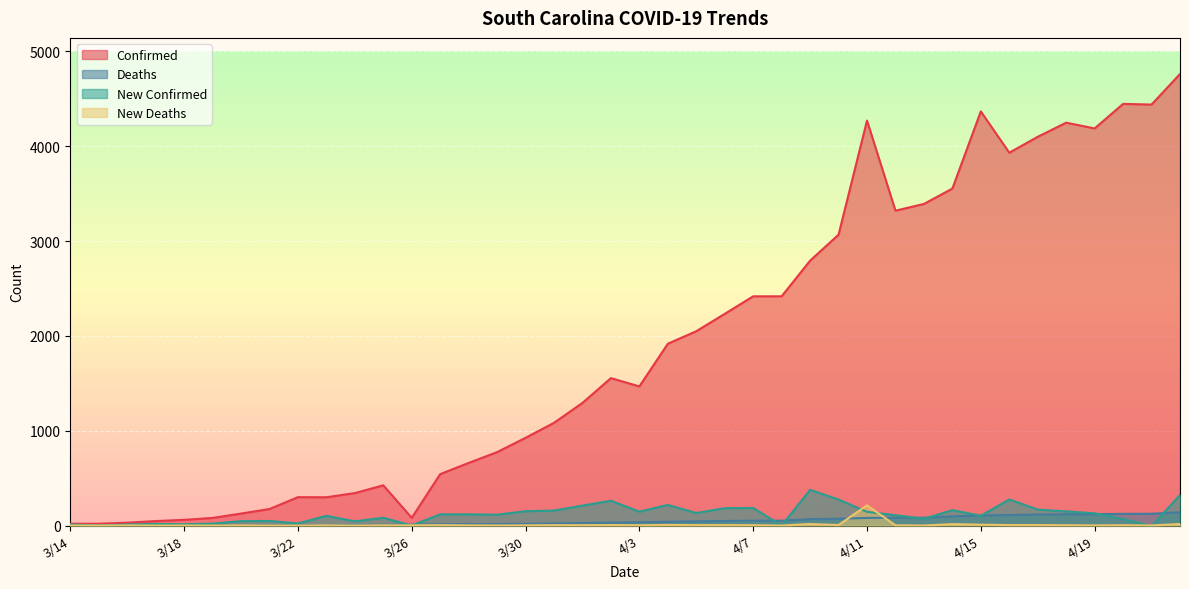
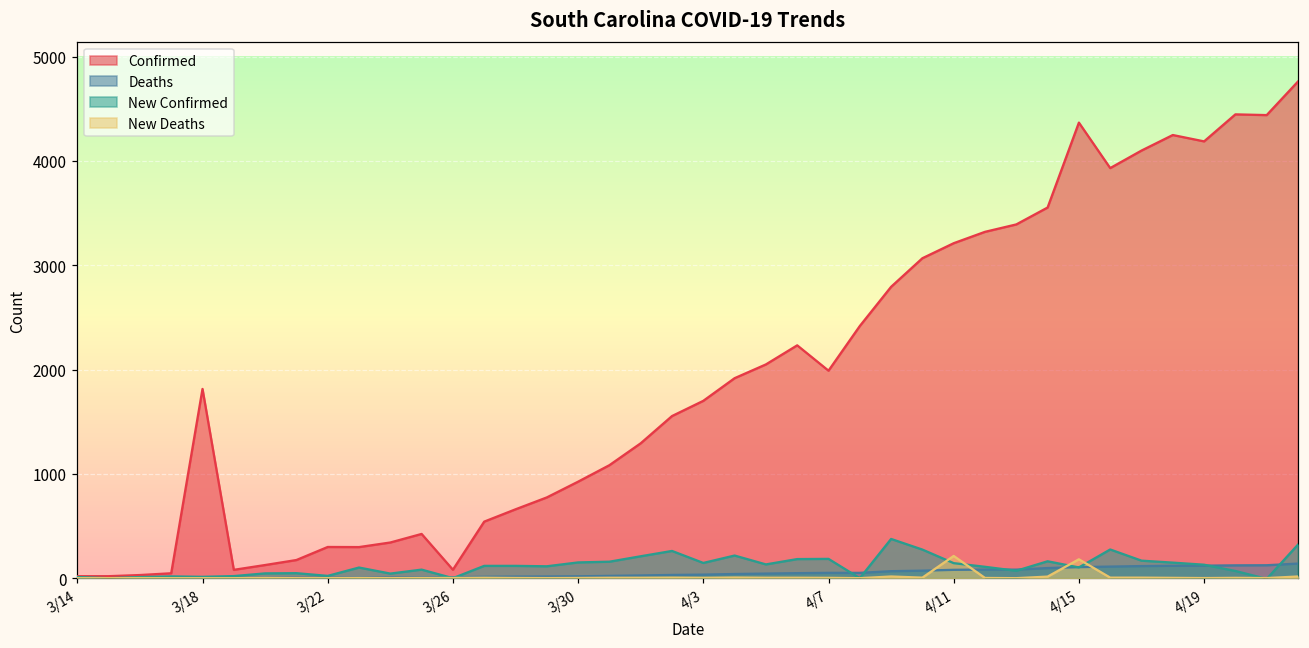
Confirmed, 3/18: 100 -> 1800
Confirmed, 4/3: 1500 -> 1700
Confirmed, 4/7: 2400 -> 2000
Confirmed, 4/11: 4300 -> 3200
New Deaths, 4/15: 0 -> 200
